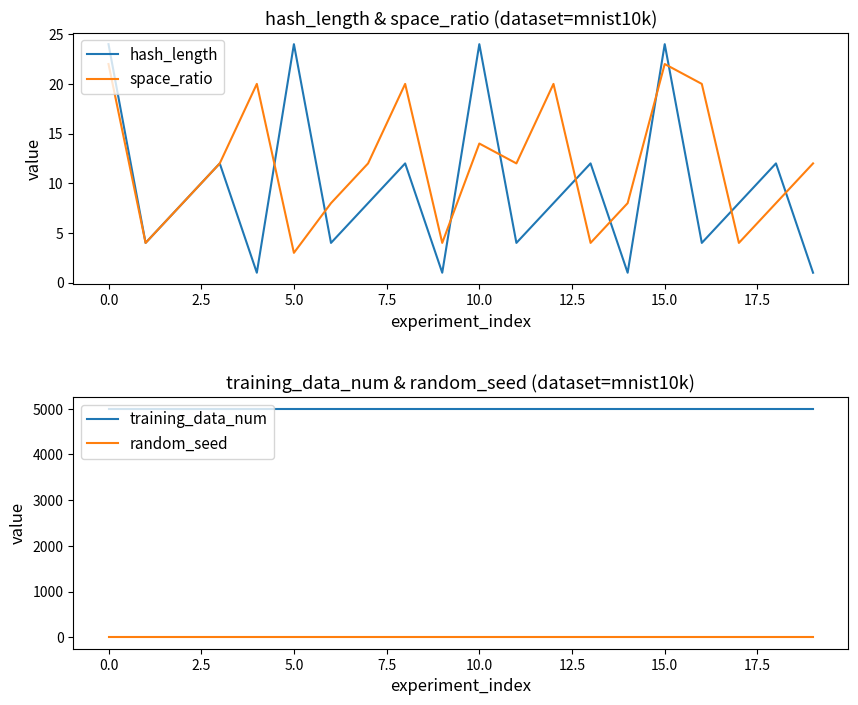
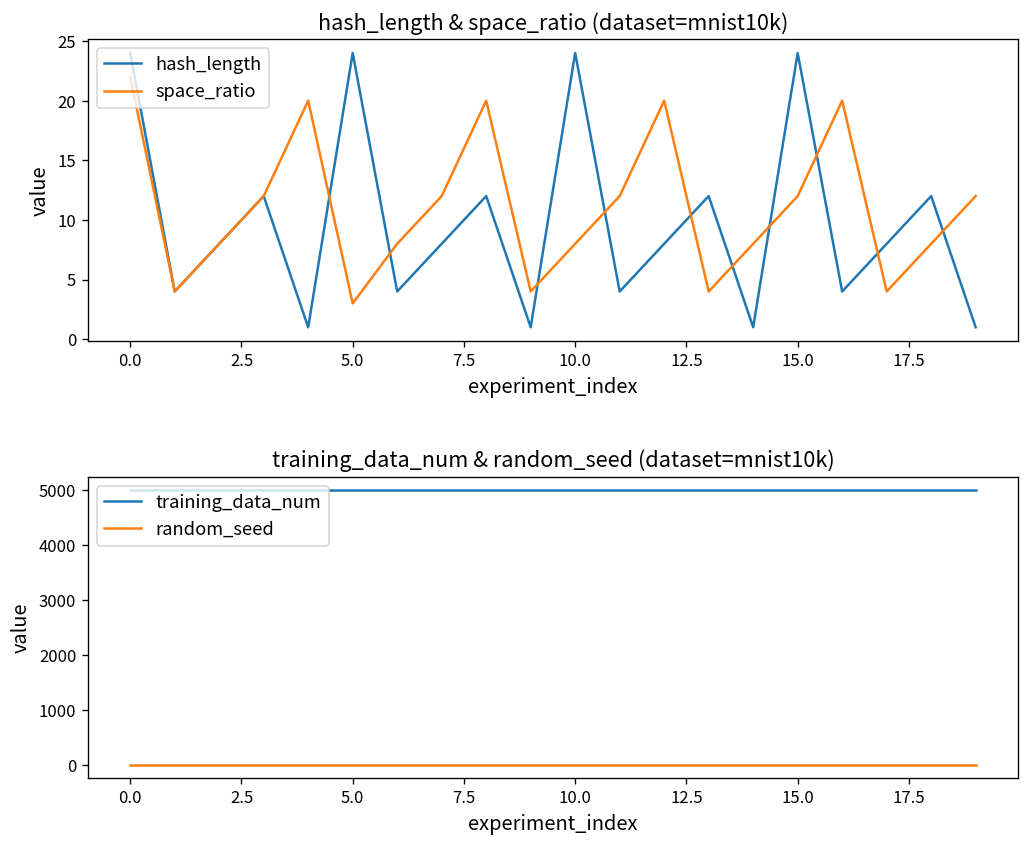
hash_length & space_ratio (dataset=mnist10k), space_ratio, 10.0: 14 -> 8
hash_length & space_ratio (dataset=mnist10k), space_ratio, 15.0: 22 -> 12
